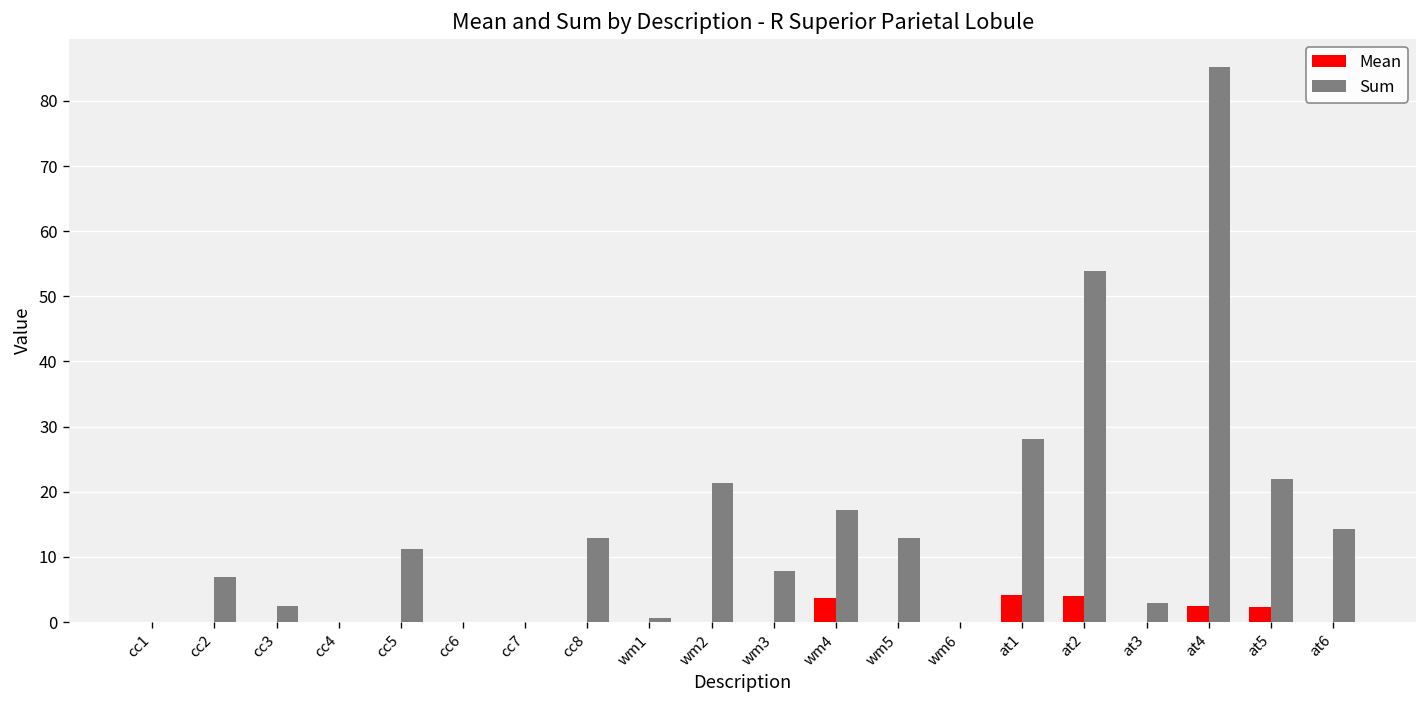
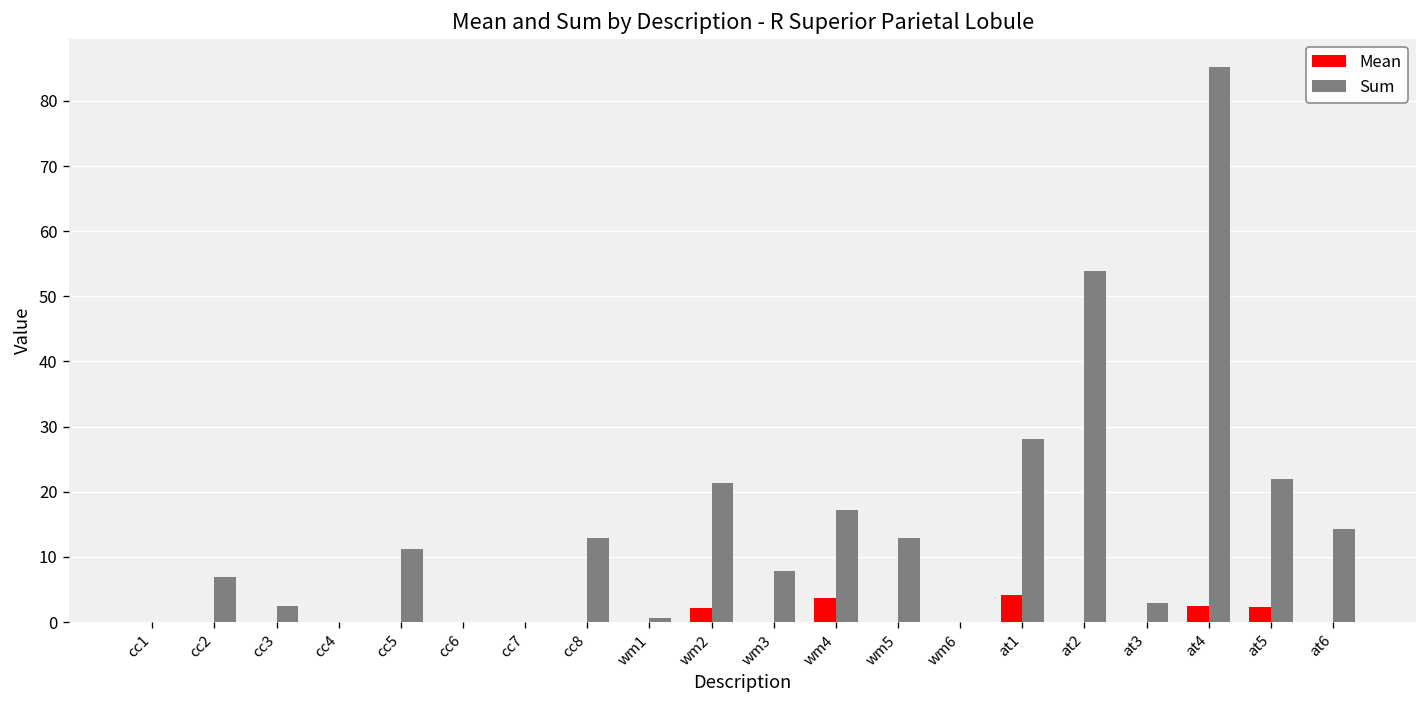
Mean, wm2: 0 -> 2
Mean, at2: 4 -> 0
